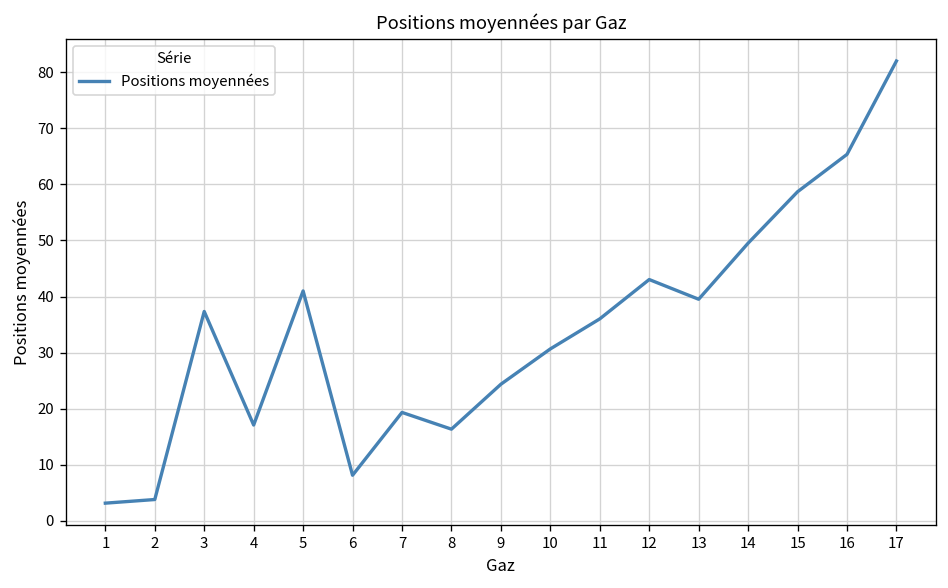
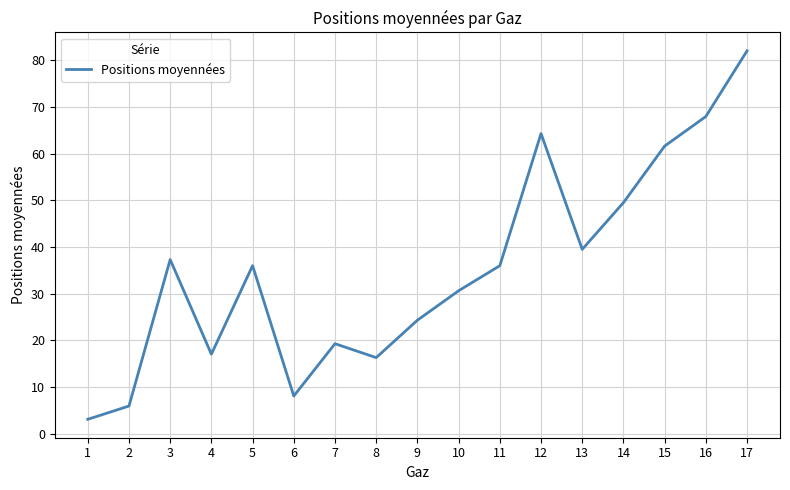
2: 4 -> 6
5: 41 -> 36
12: 43 -> 64
15: 59 -> 62
16: 65 -> 68
